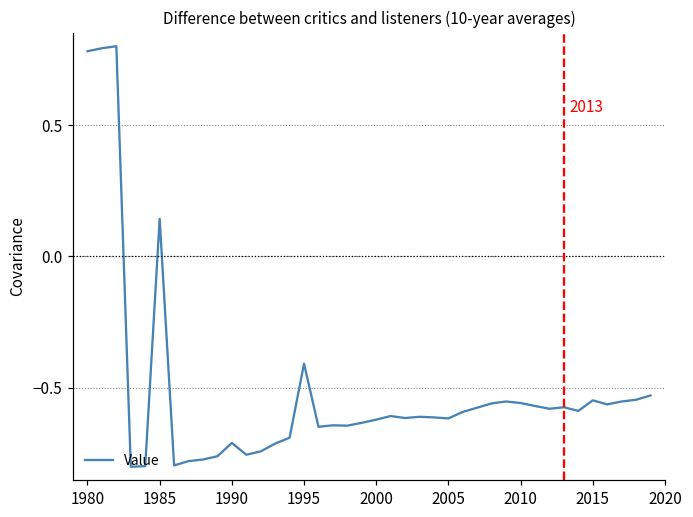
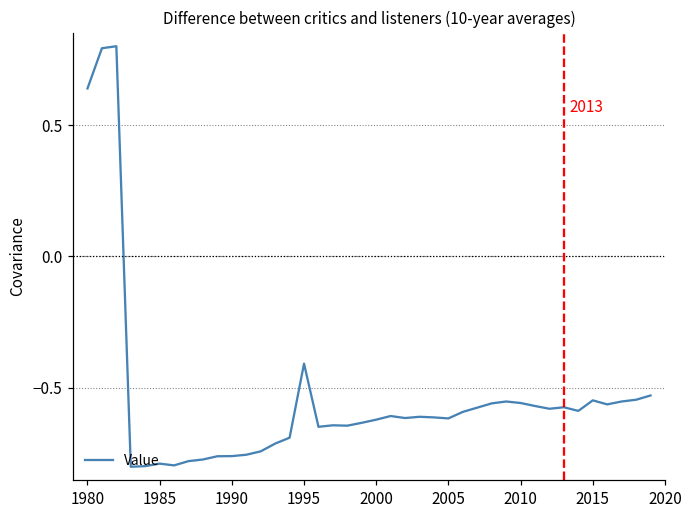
1980: 0.78 -> 0.64
1985: 0.14 -> -0.79
1990: -0.71 -> -0.76
